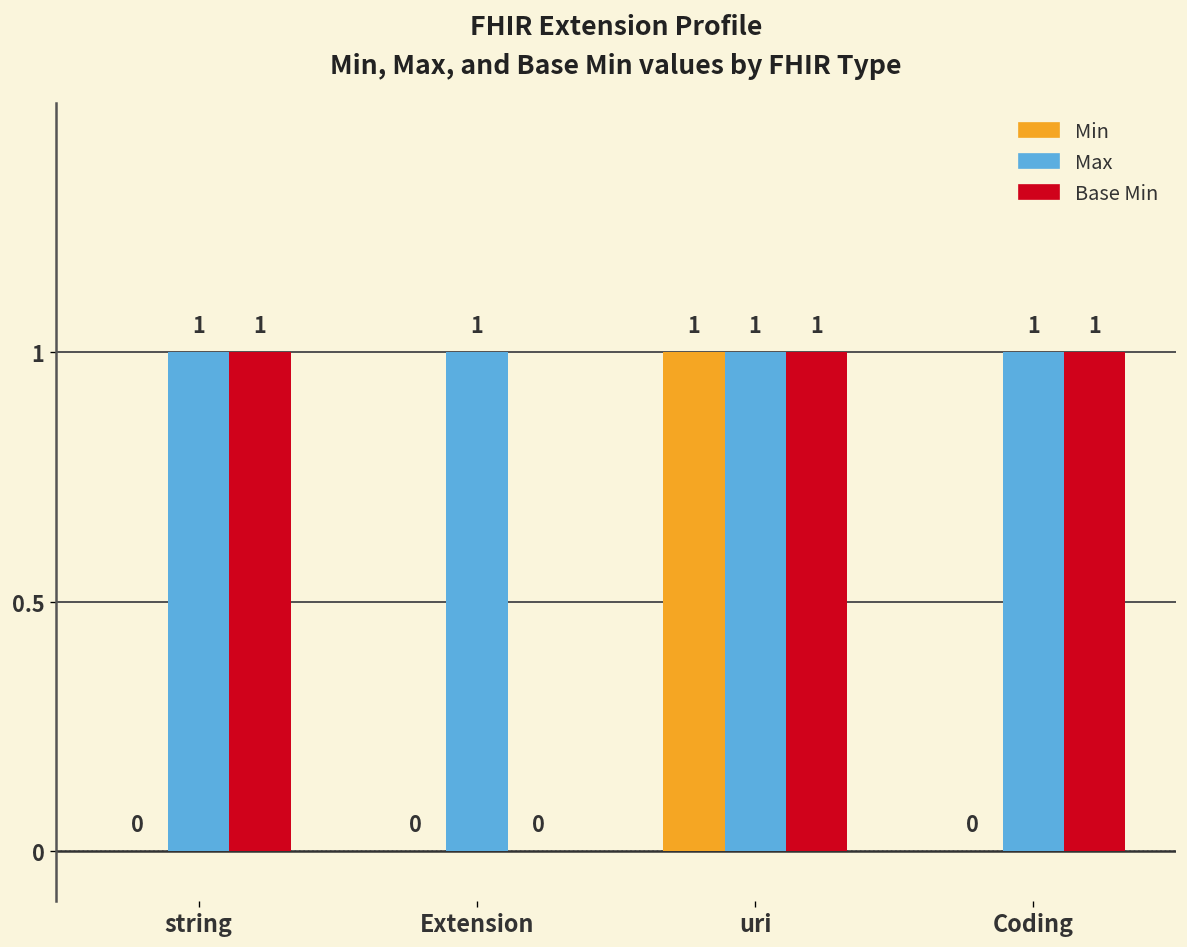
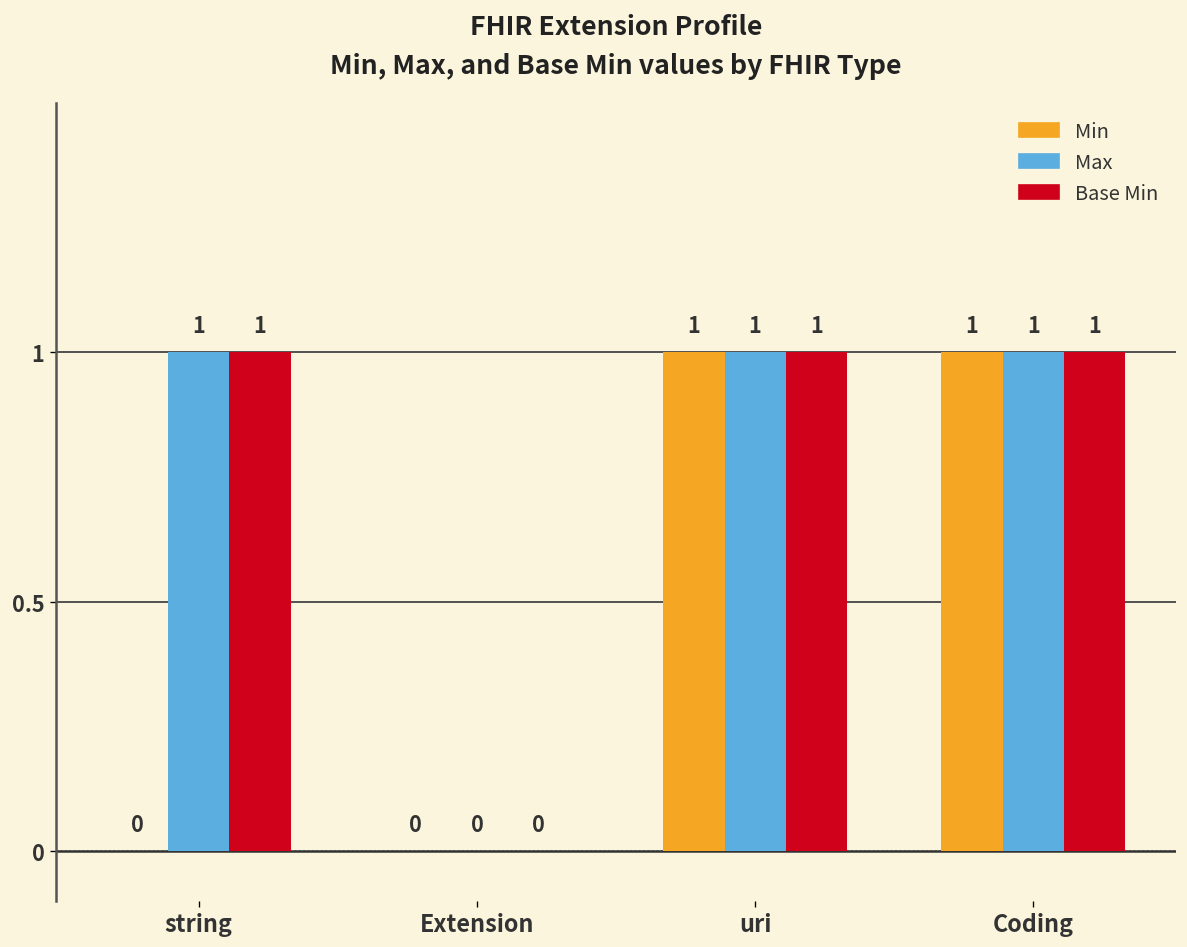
Max, Extension: 1 -> 0
Min, Coding: 0 -> 1
